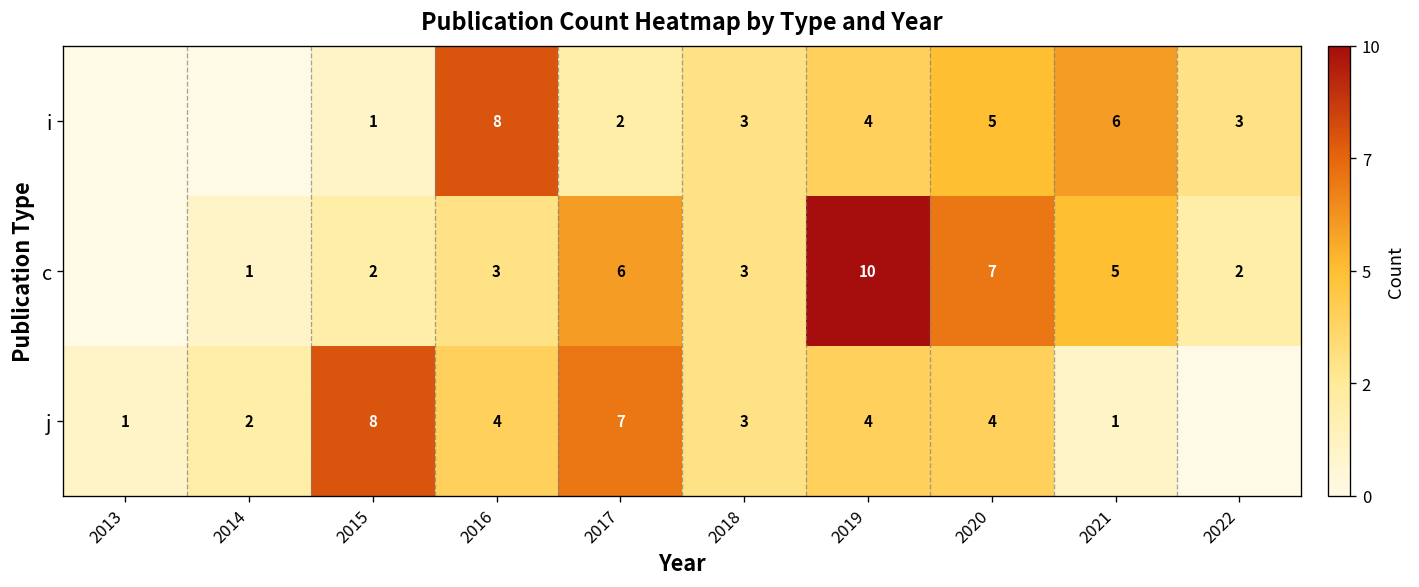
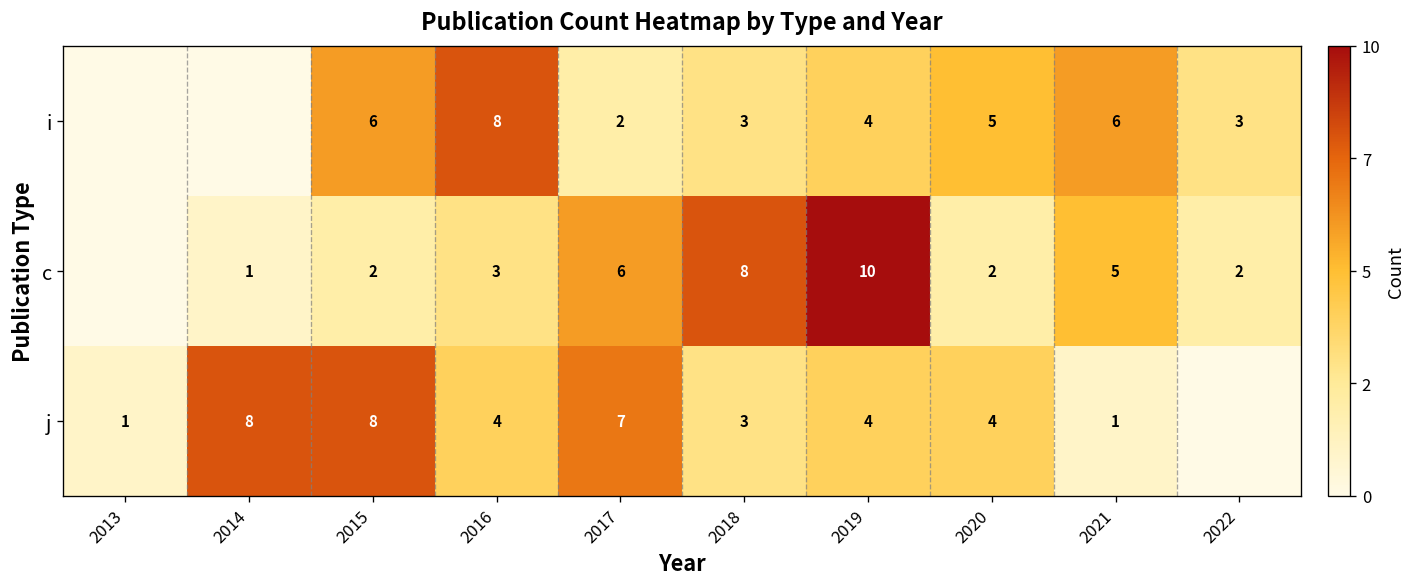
i, 2015: 1 -> 6
c, 2018: 3 -> 8
c, 2020: 7 -> 2
j, 2014: 2 -> 8
